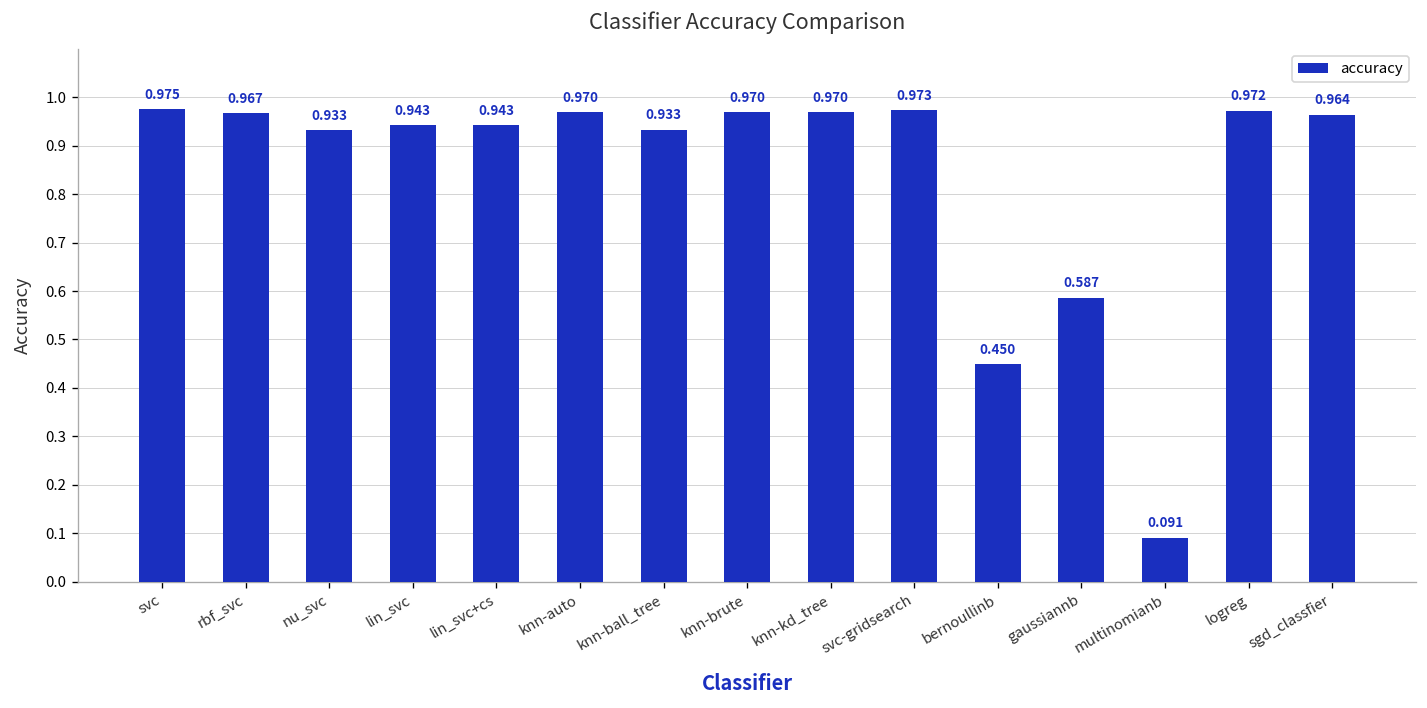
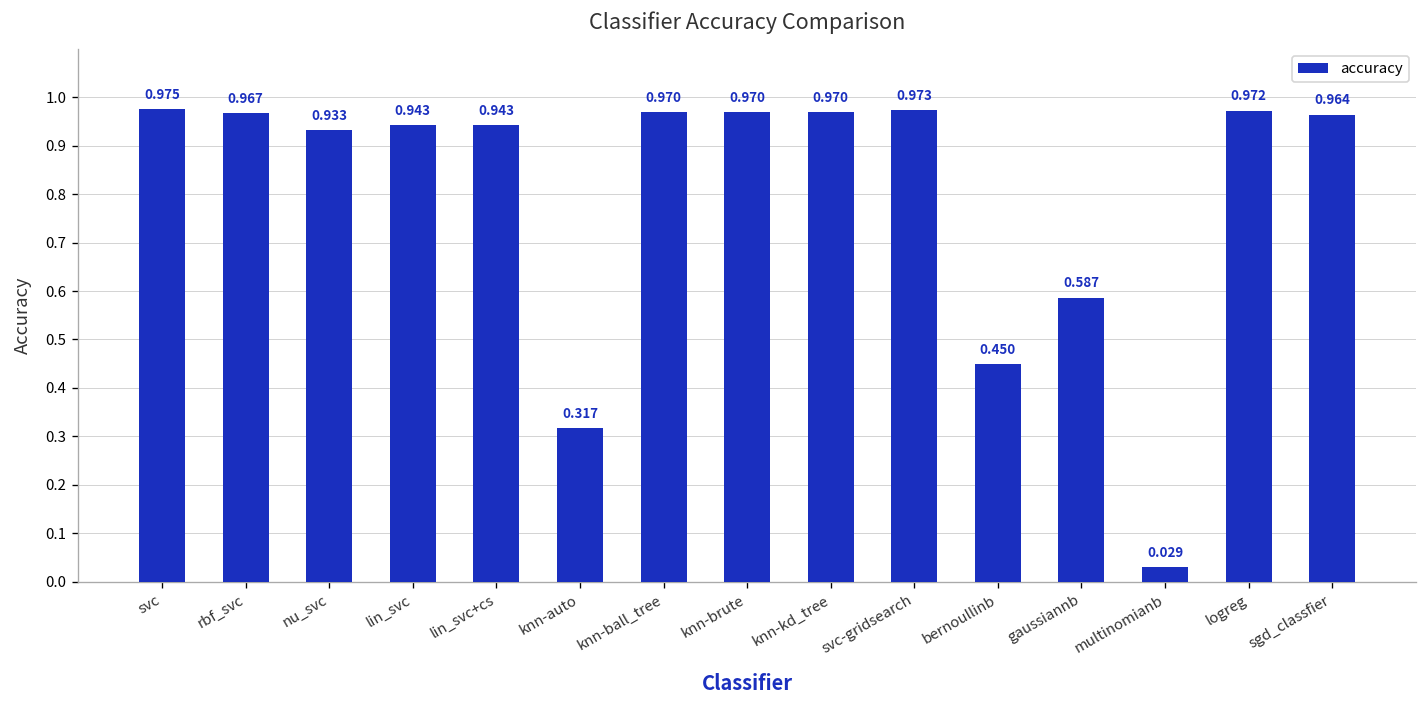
knn-auto: 0.970 -> 0.317
knn-ball_tree: 0.933 -> 0.970
multinomianb: 0.091 -> 0.029
